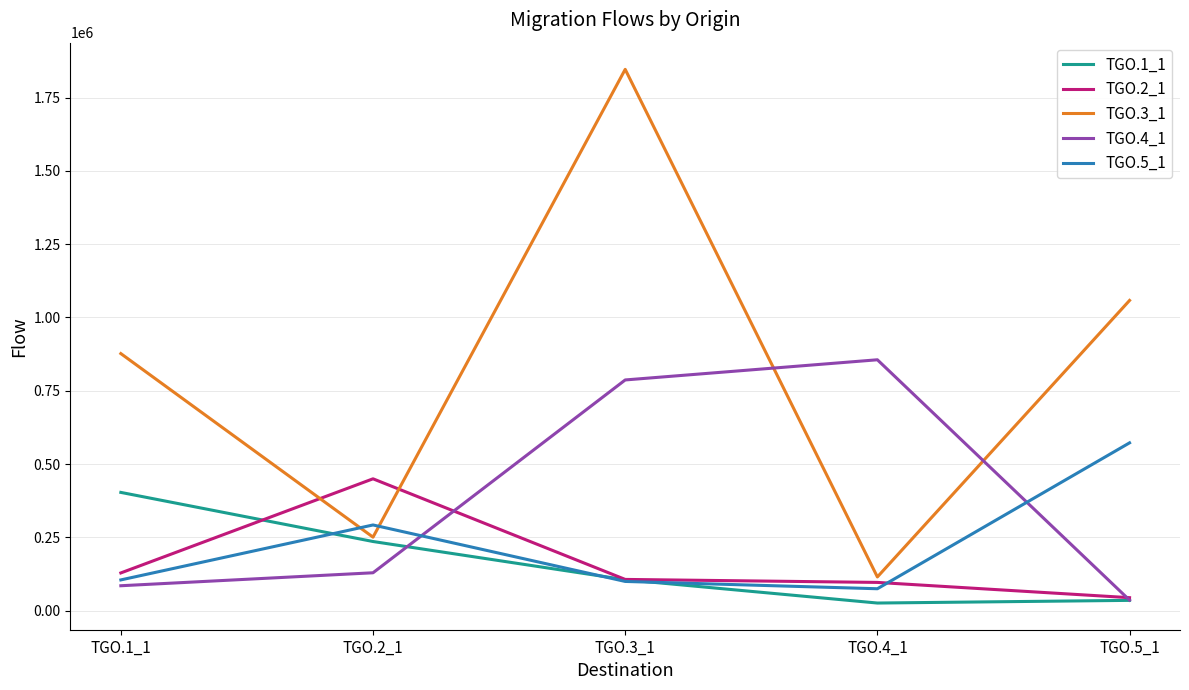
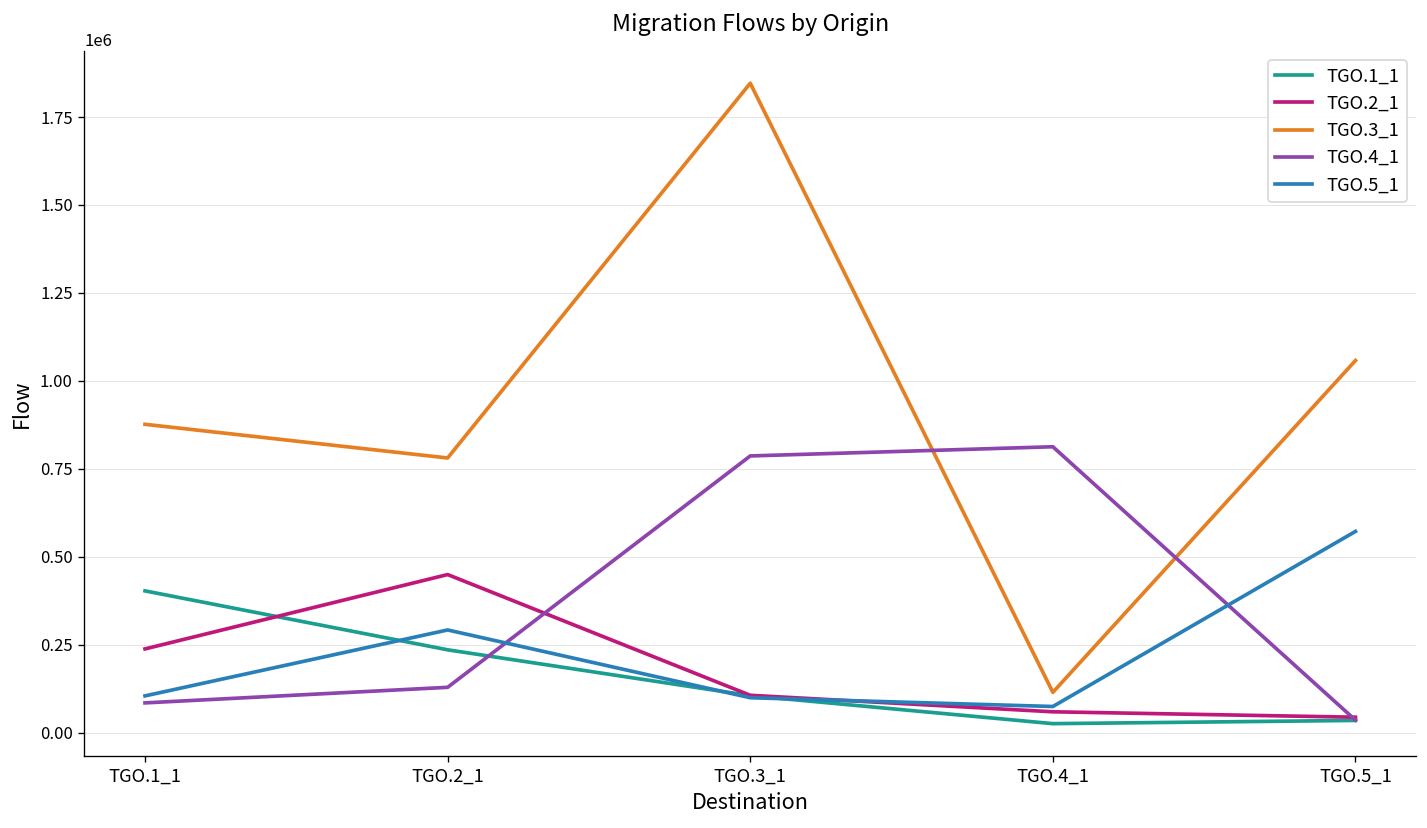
TGO.2_1, TGO.1_1: 130000 -> 240000
TGO.3_1, TGO.2_1: 250000 -> 780000
TGO.2_1, TGO.4_1: 100000 -> 60000
TGO.4_1, TGO.4_1: 860000 -> 810000
